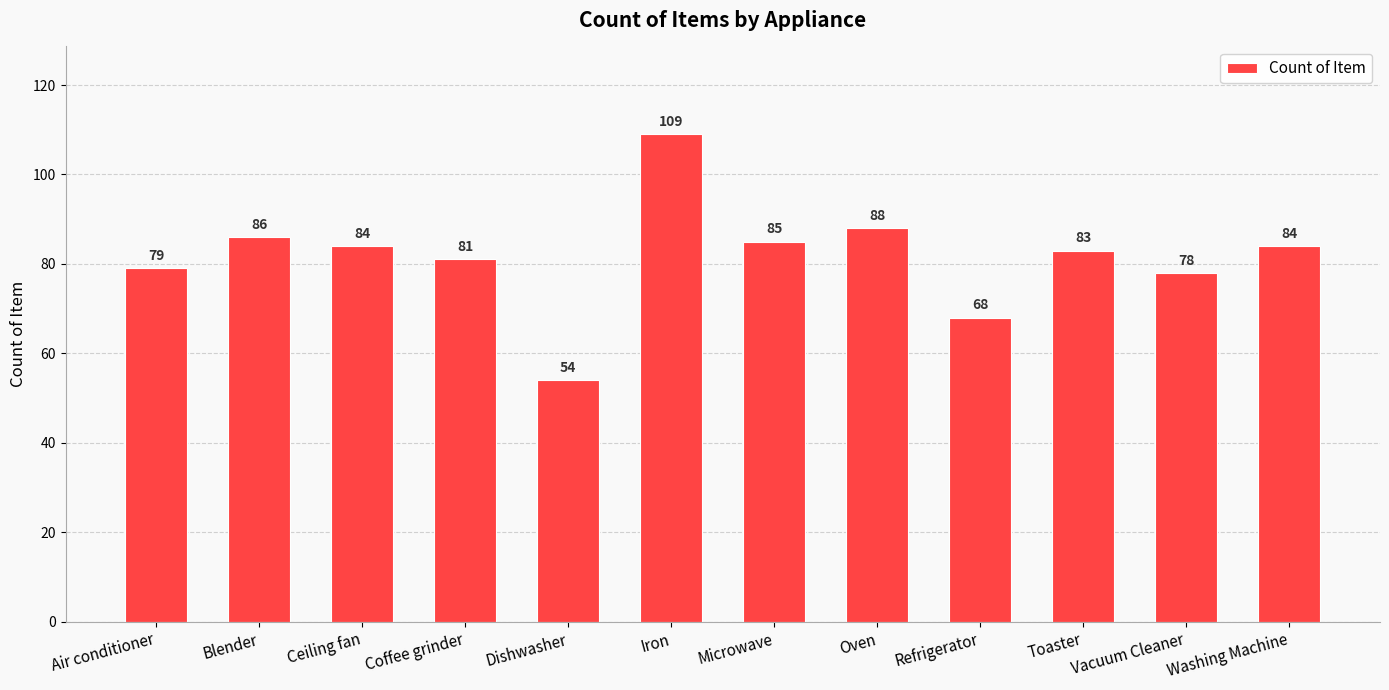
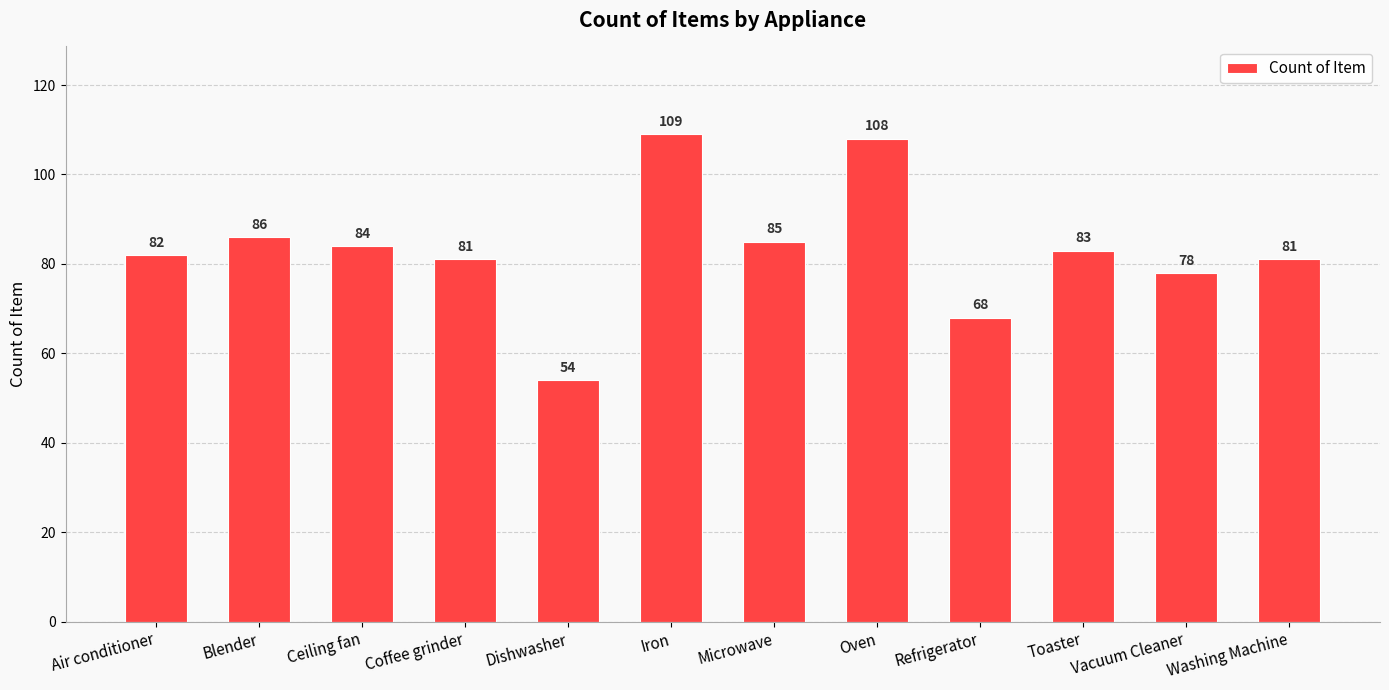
Air conditioner: 79 -> 82
Oven: 88 -> 108
Washing Machine: 84 -> 81
